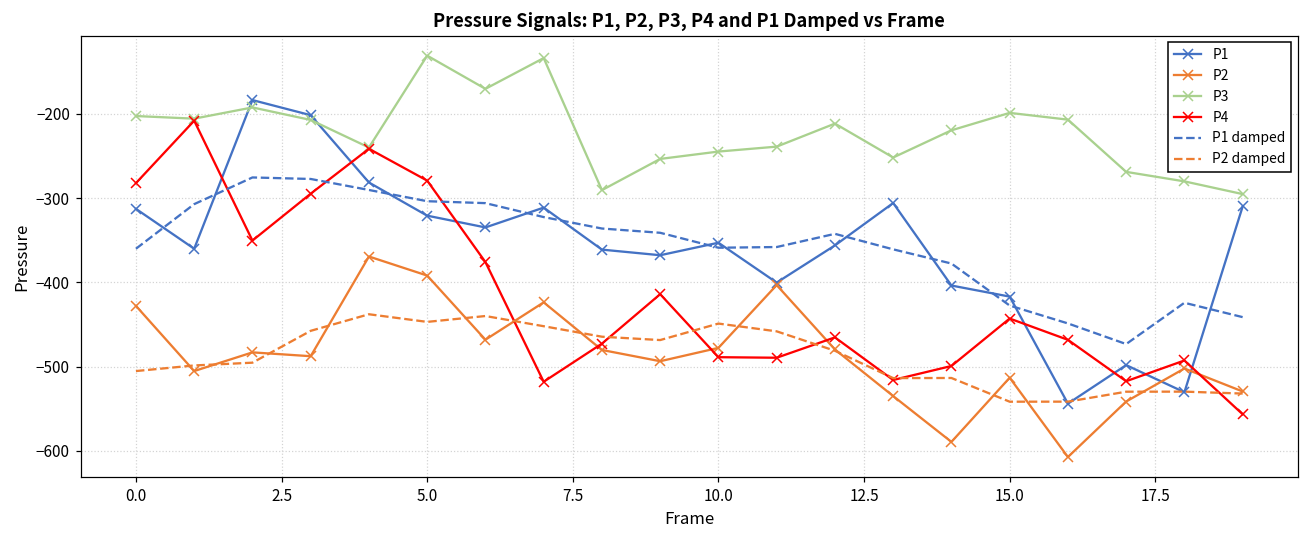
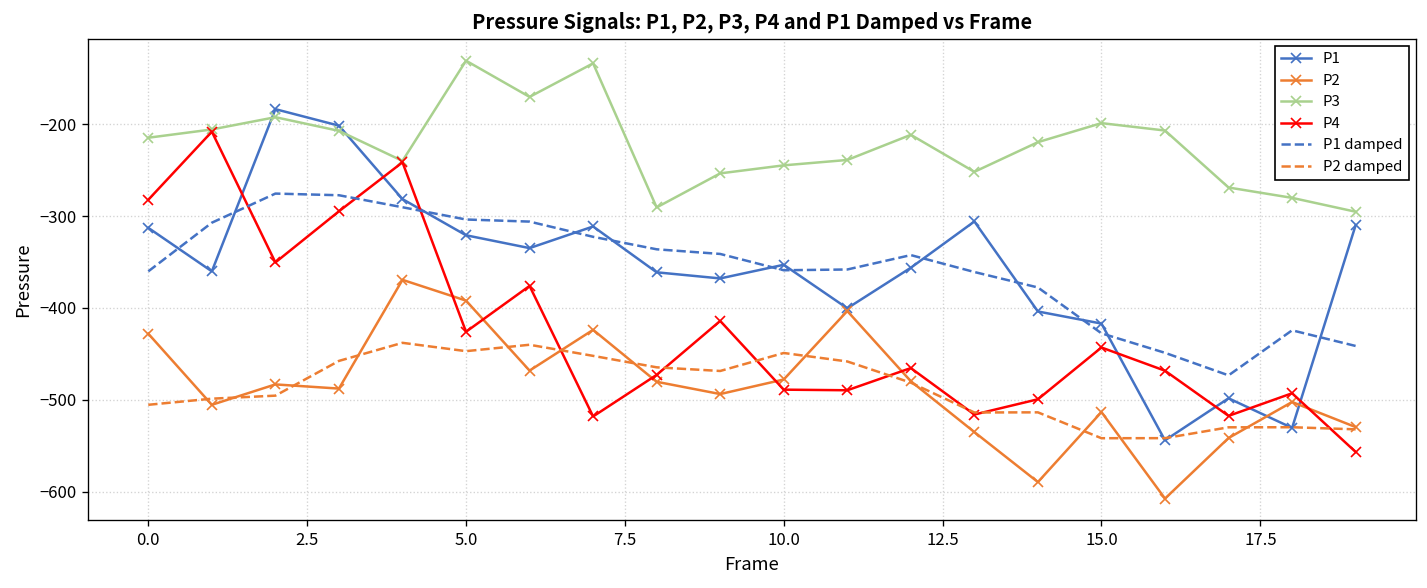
P3, 0.0: -200 -> -210
P4, 5.0: -280 -> -430
